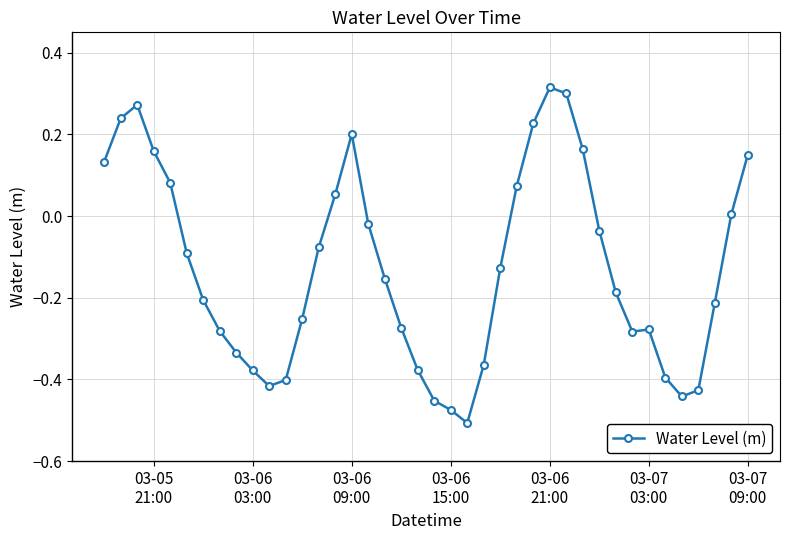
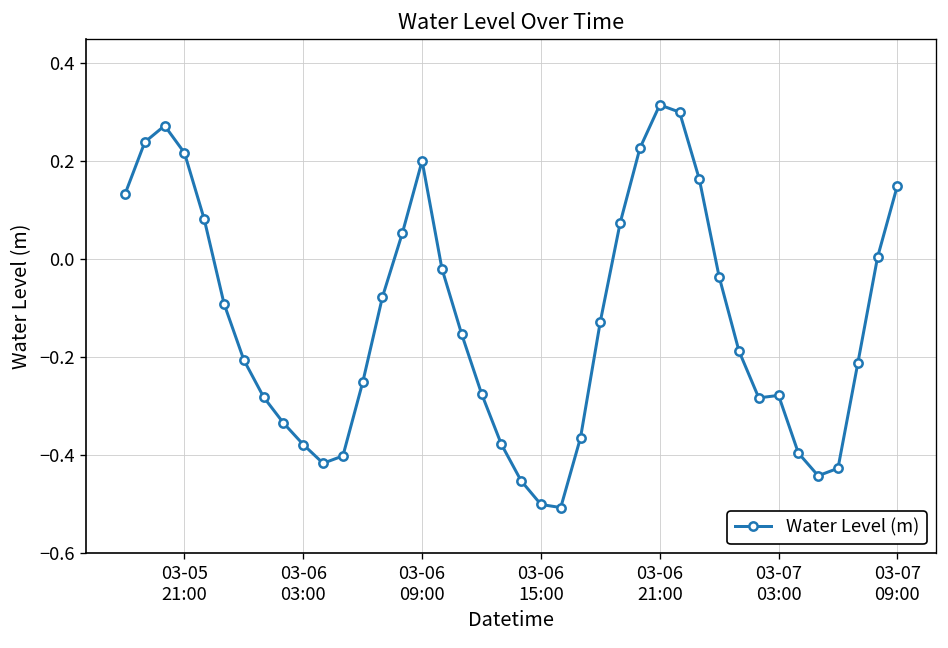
03-05 21:00: 0.16 -> 0.22
03-06 15:00: -0.47 -> -0.50
